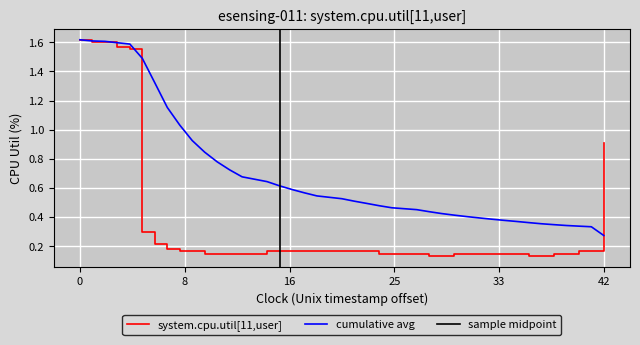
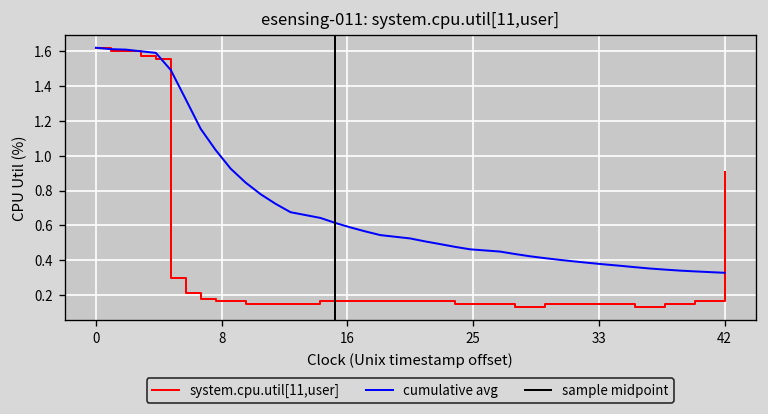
cumulative avg, 42: 0.27 -> 0.33
